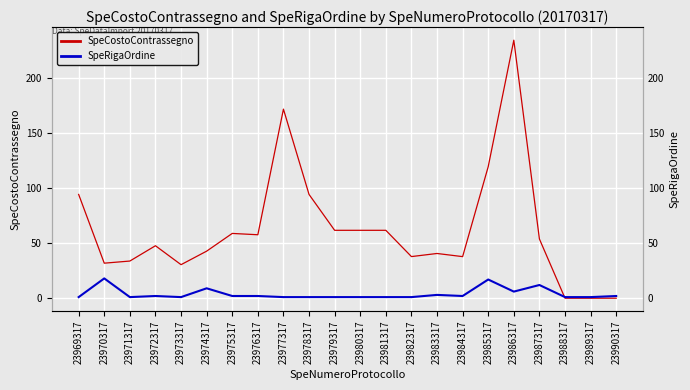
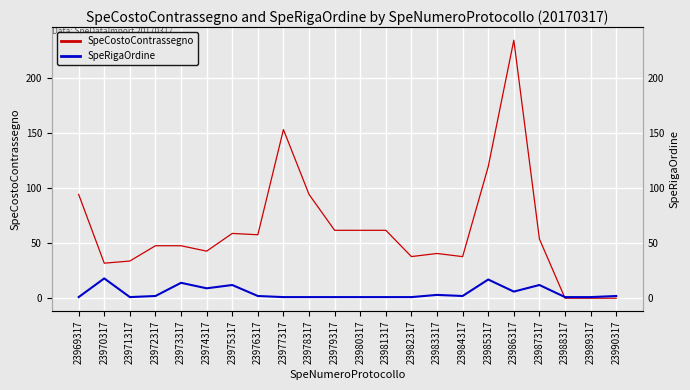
SpeCostoContrassegno, 23973317: 31 -> 48
SpeRigaOrdine, 23973317: 1 -> 14
SpeRigaOrdine, 23975317: 2 -> 12
SpeCostoContrassegno, 23977317: 172 -> 153
